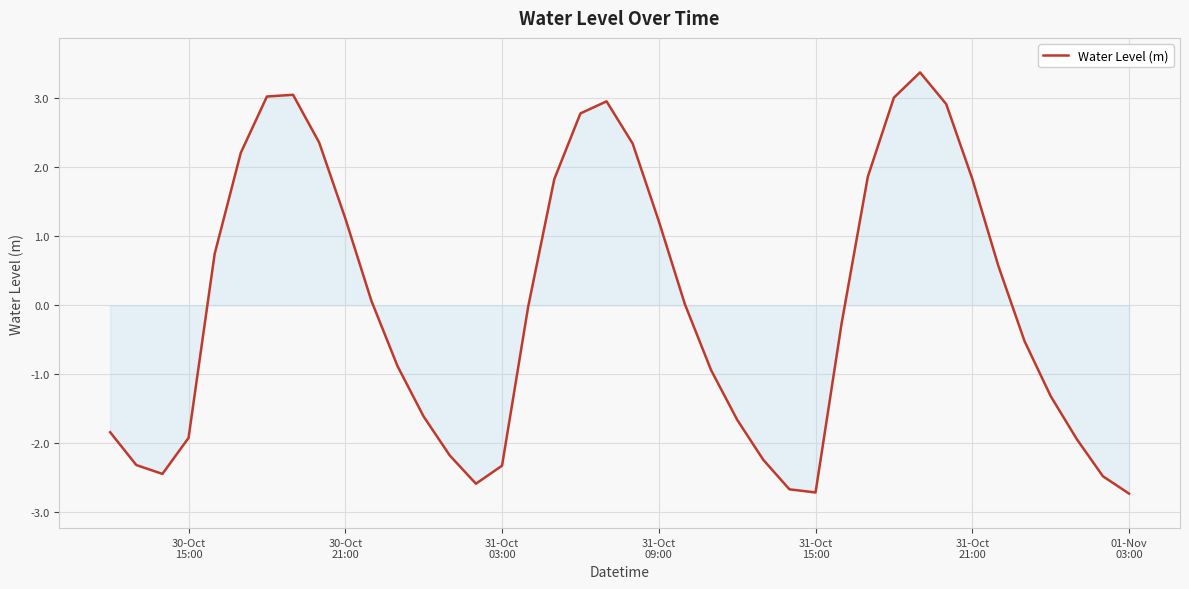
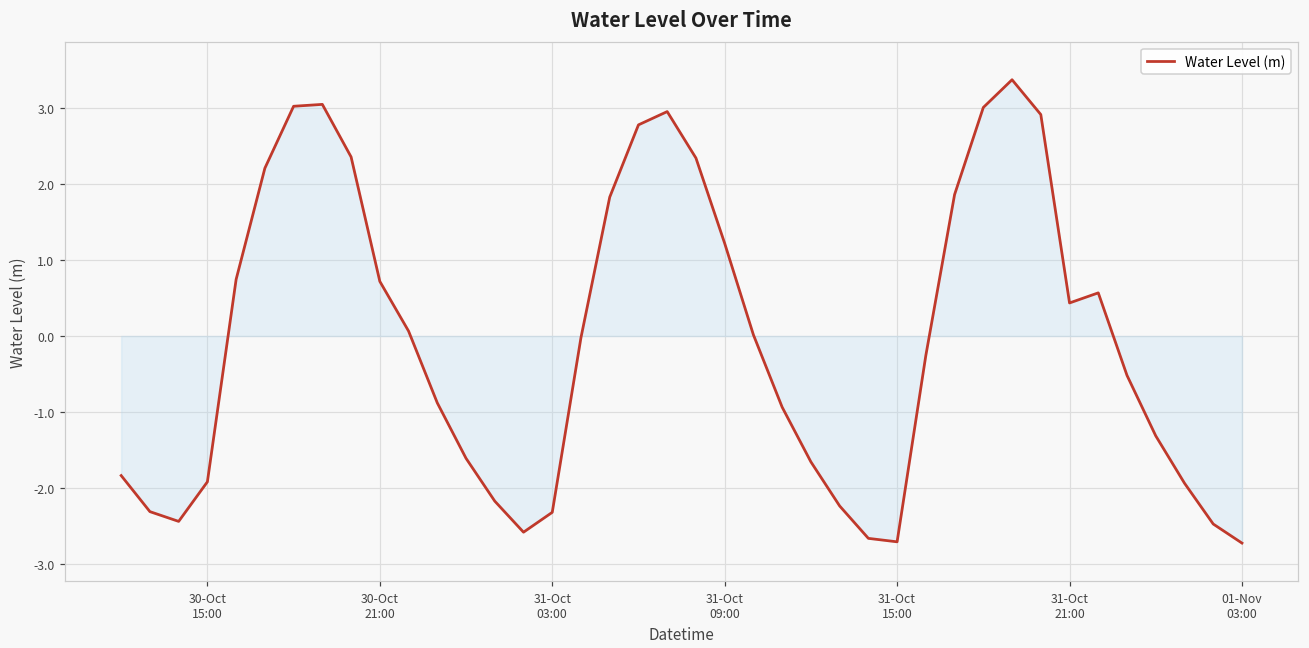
Water Level (m), 30-Oct 21:00: 1.3 -> 0.7
Water Level (m), 31-Oct 21:00: 1.8 -> 0.4
